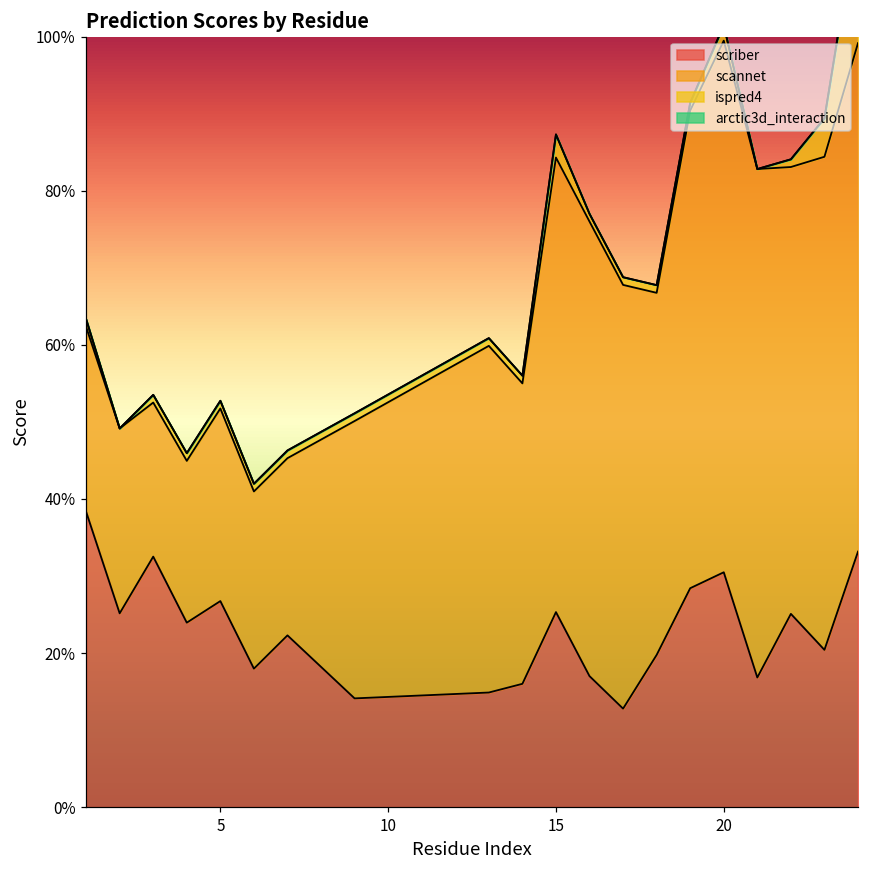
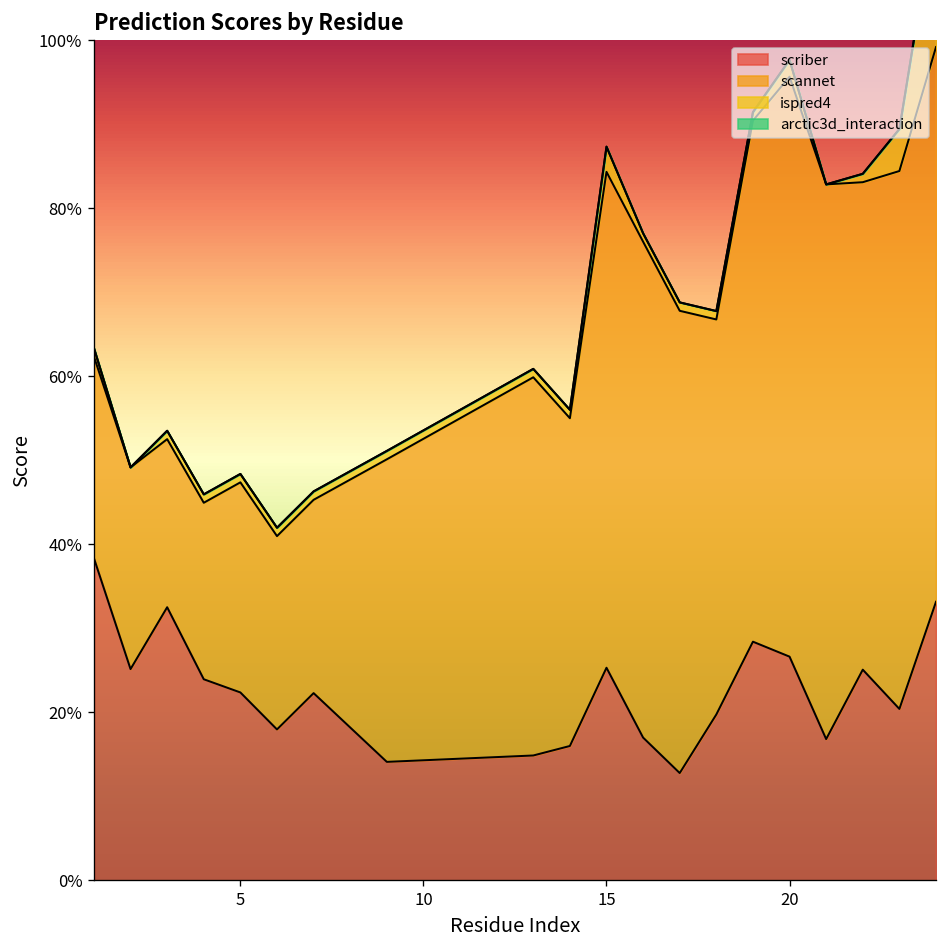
scriber, 5: 27% -> 22%
scriber, 20: 30% -> 27%
